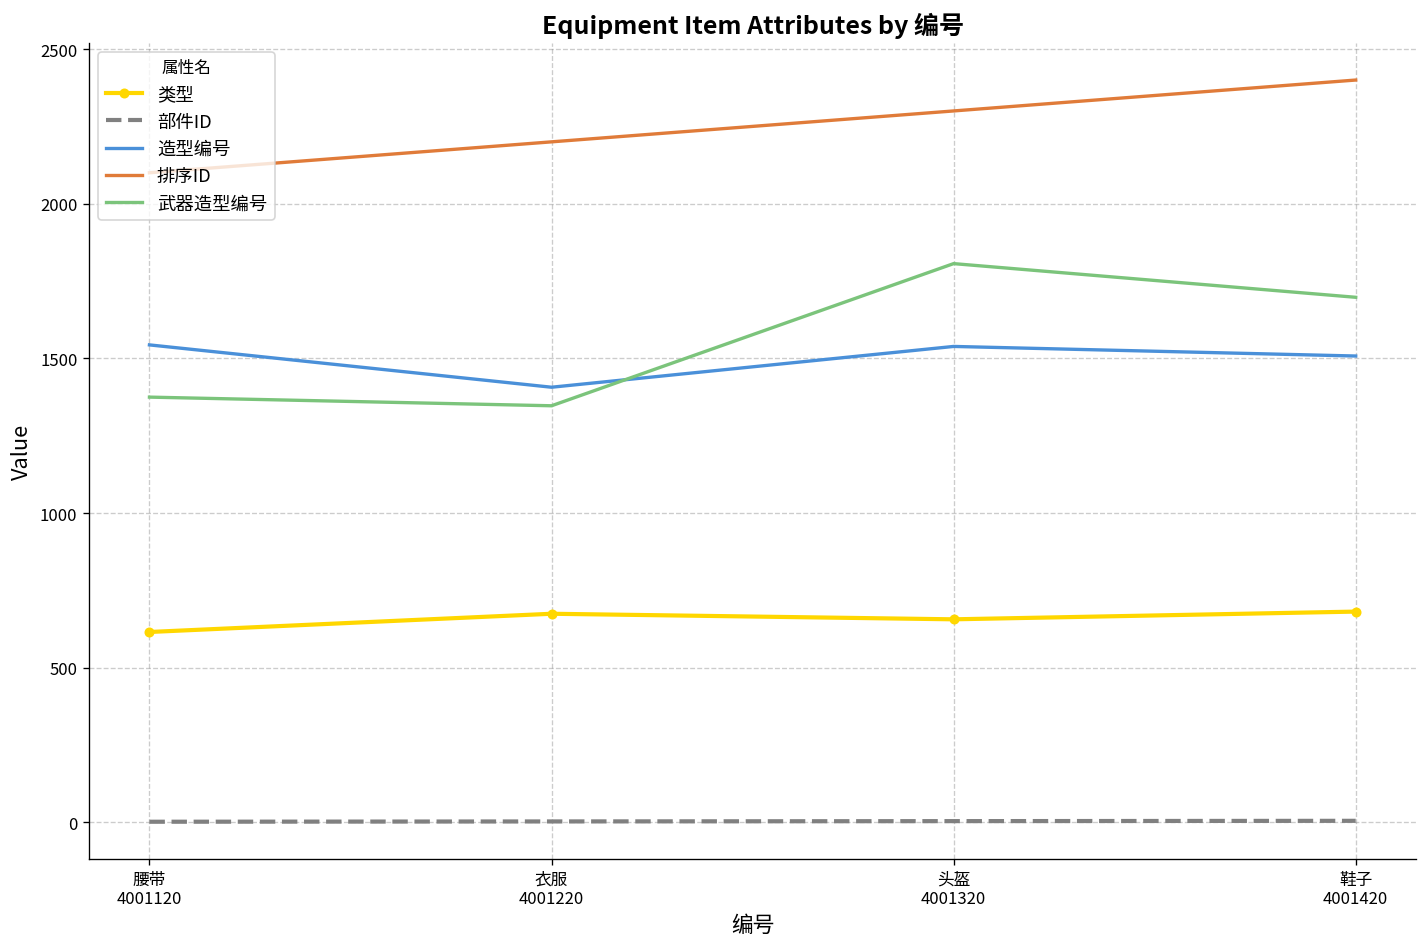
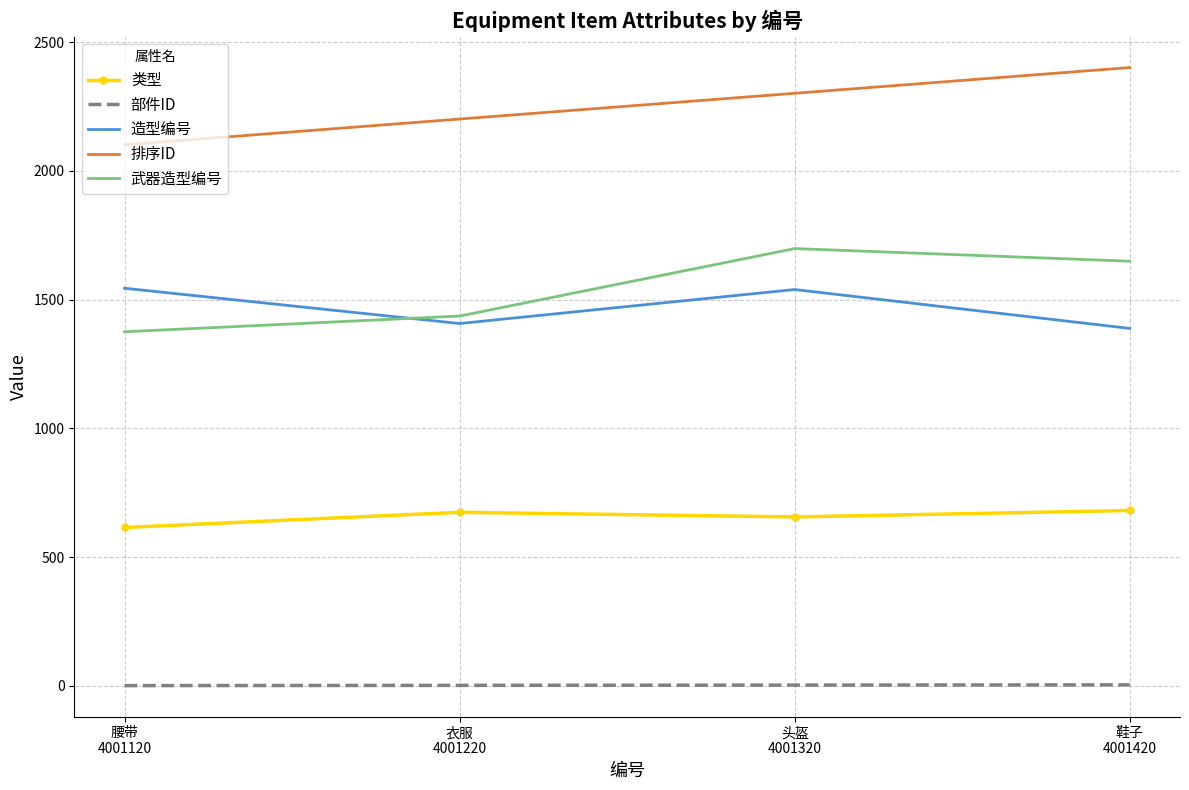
武器造型编号, 衣服 4001220: 1350 -> 1440
武器造型编号, 头盔 4001320: 1810 -> 1700
造型编号, 鞋子 4001420: 1510 -> 1390
武器造型编号, 鞋子 4001420: 1700 -> 1650
